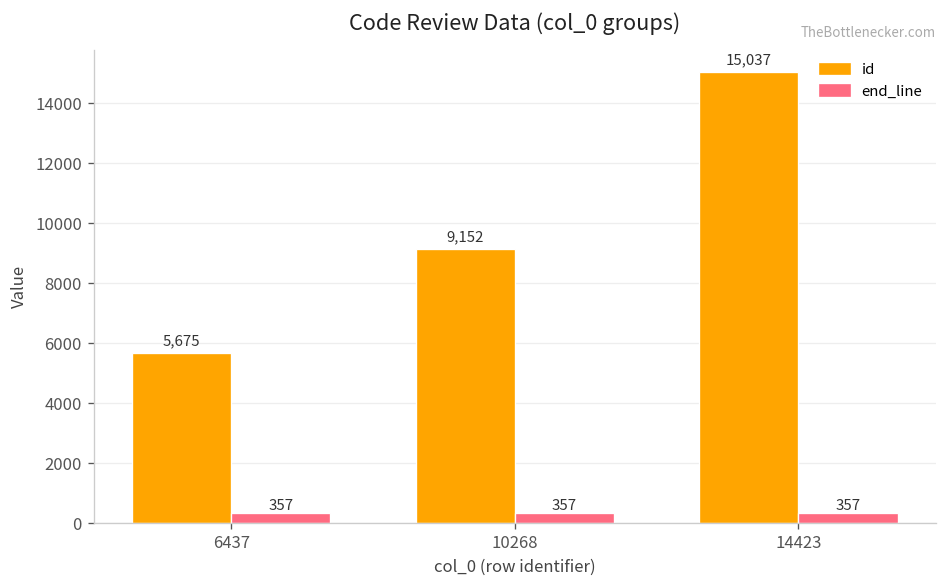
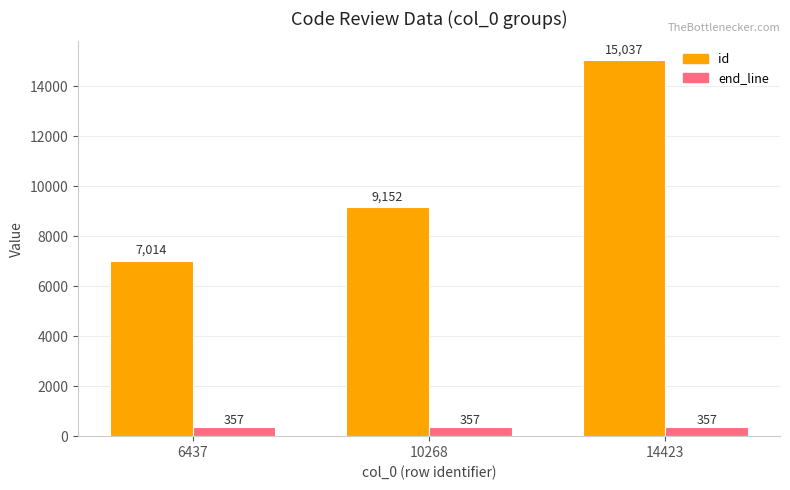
id, 6437: 5,675 -> 7,014
